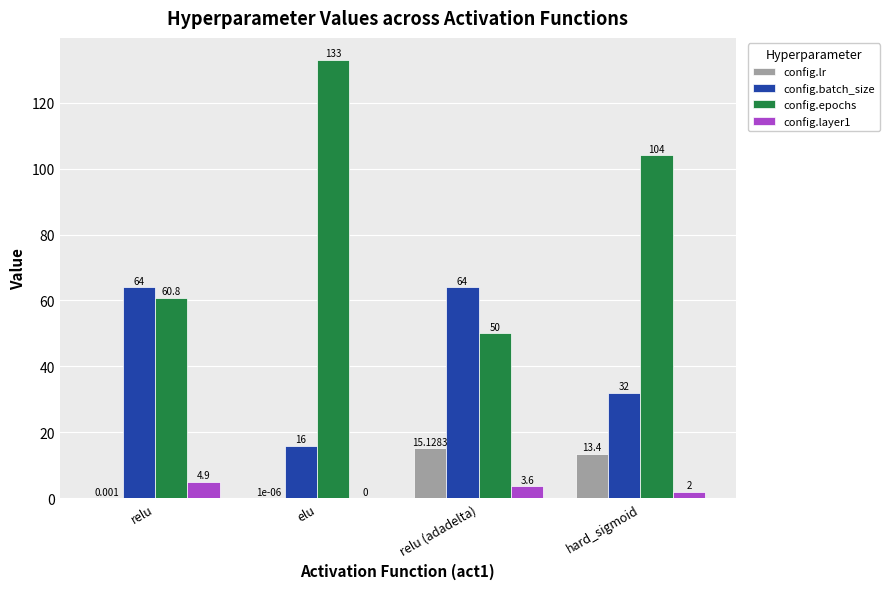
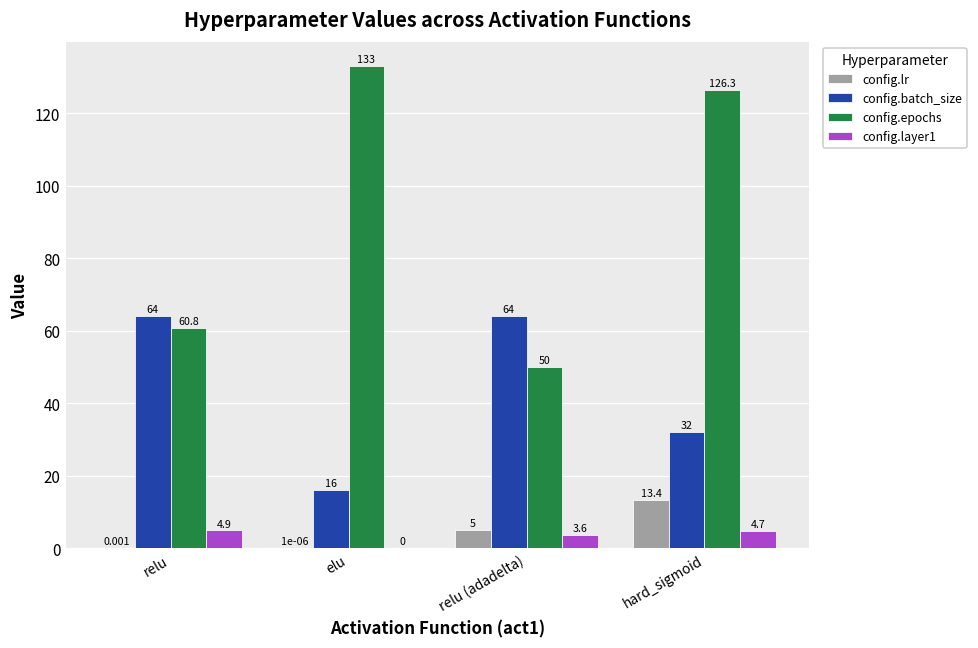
config.lr, relu (adadelta): 15.1283 -> 5
config.epochs, hard_sigmoid: 104 -> 126.3
config.layer1, hard_sigmoid: 2 -> 4.7
